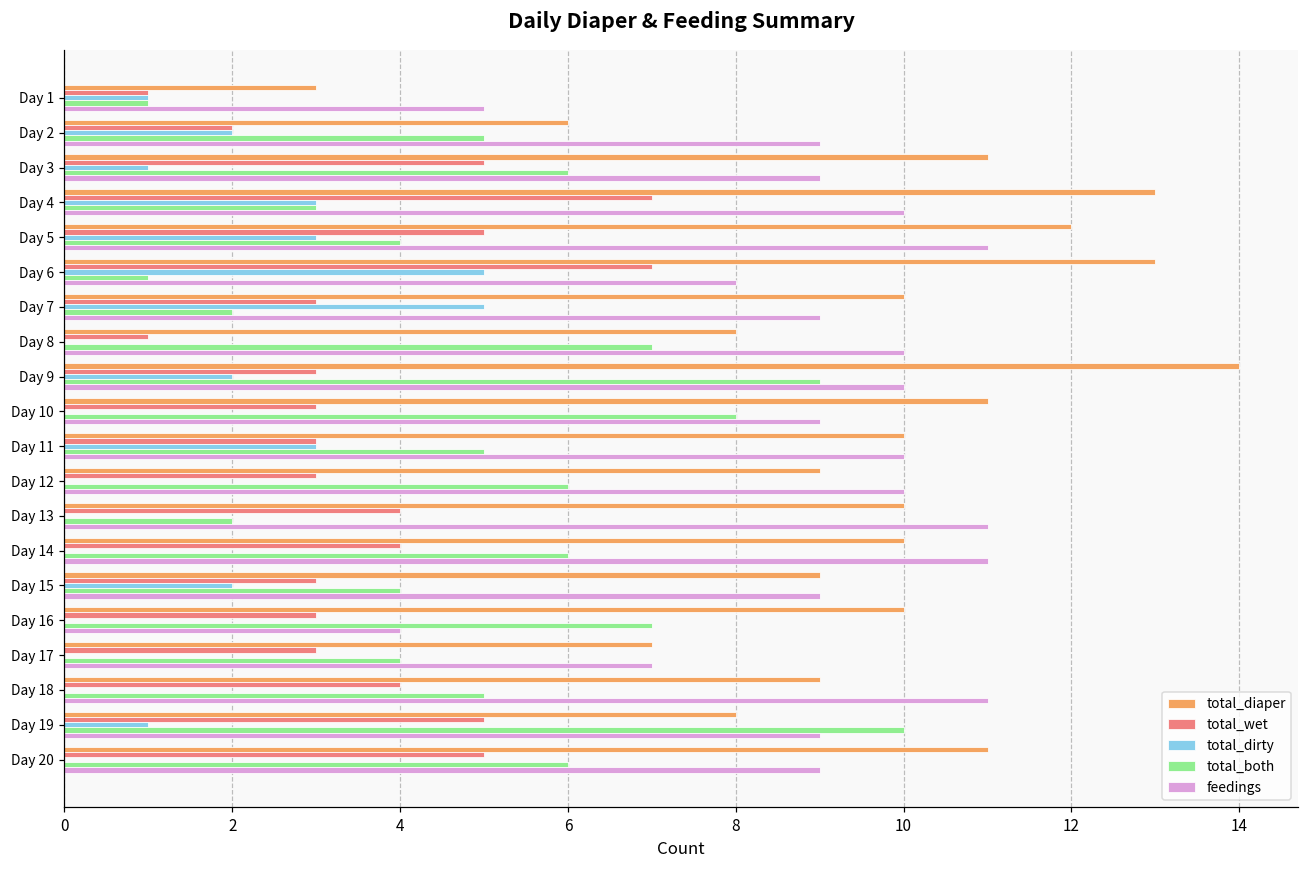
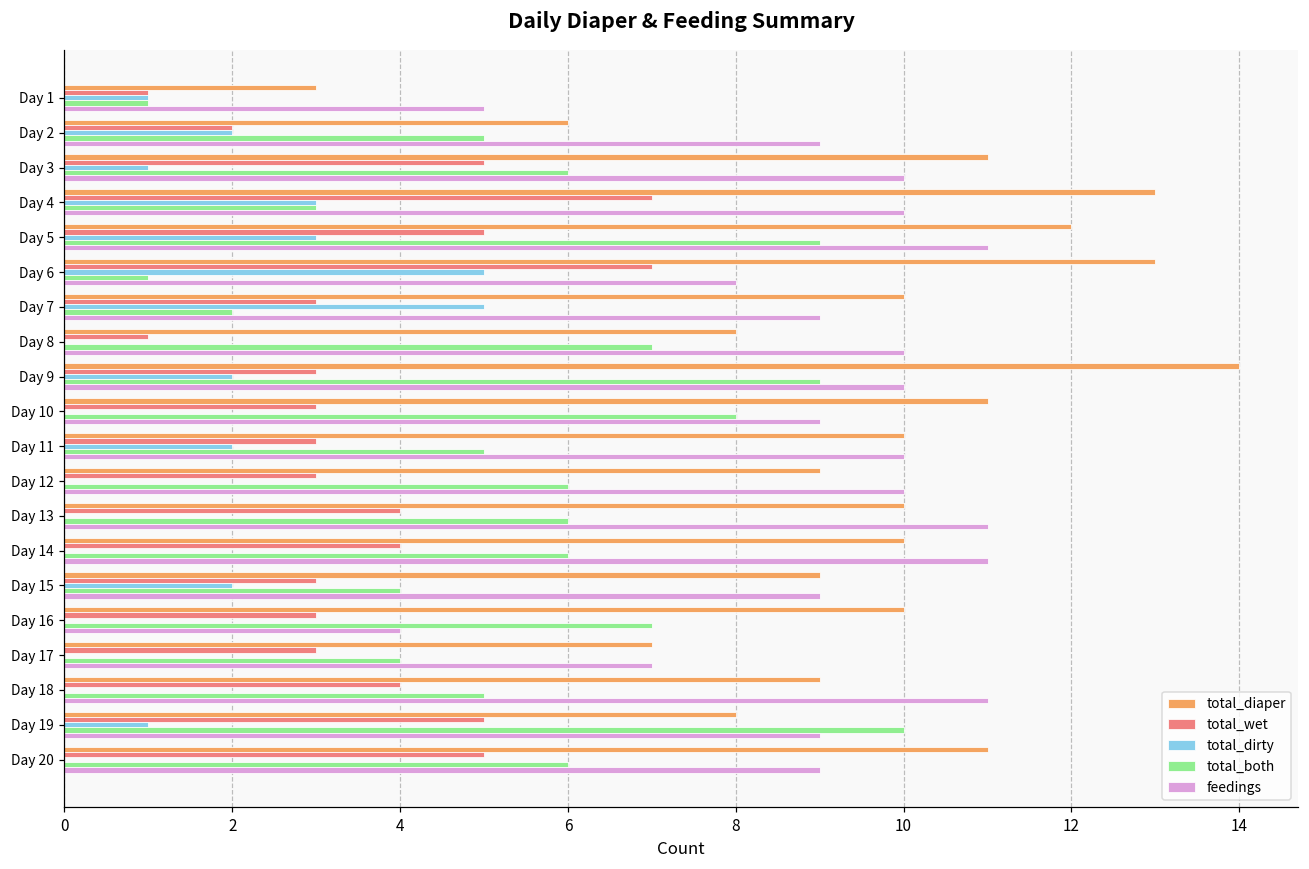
feedings, Day 3: 9 -> 10
total_both, Day 5: 4 -> 9
total_dirty, Day 11: 3 -> 2
total_both, Day 13: 2 -> 6
